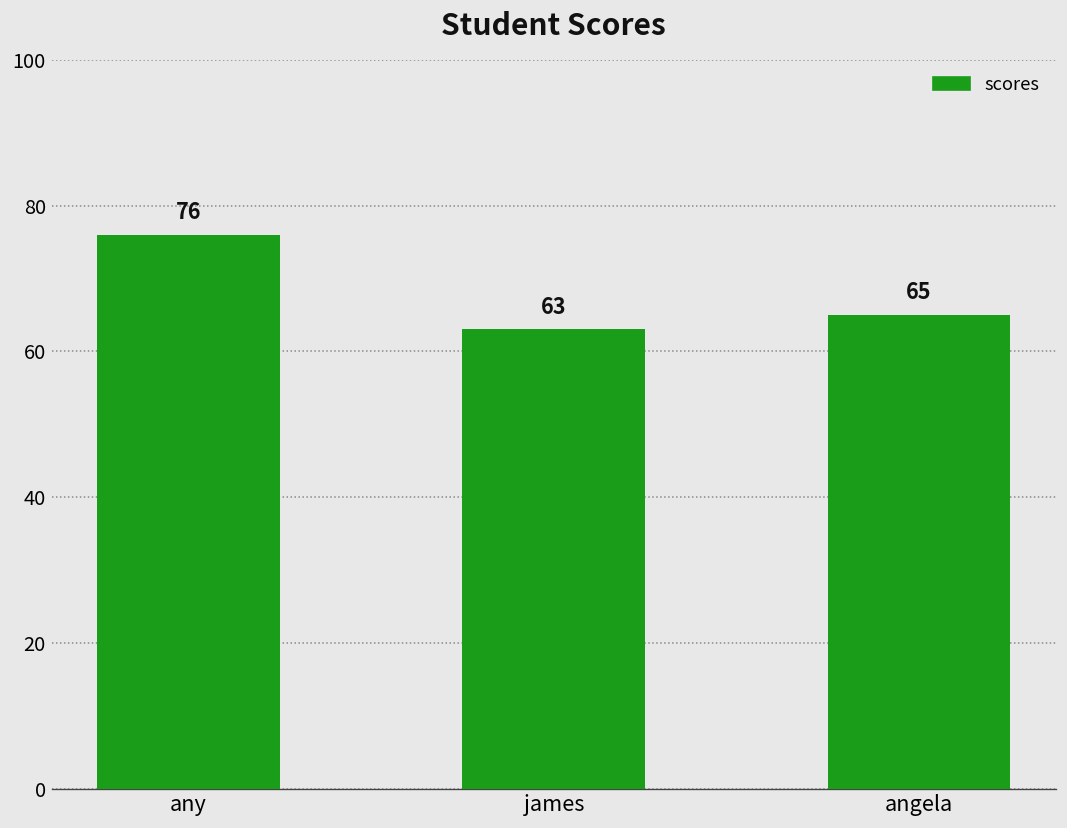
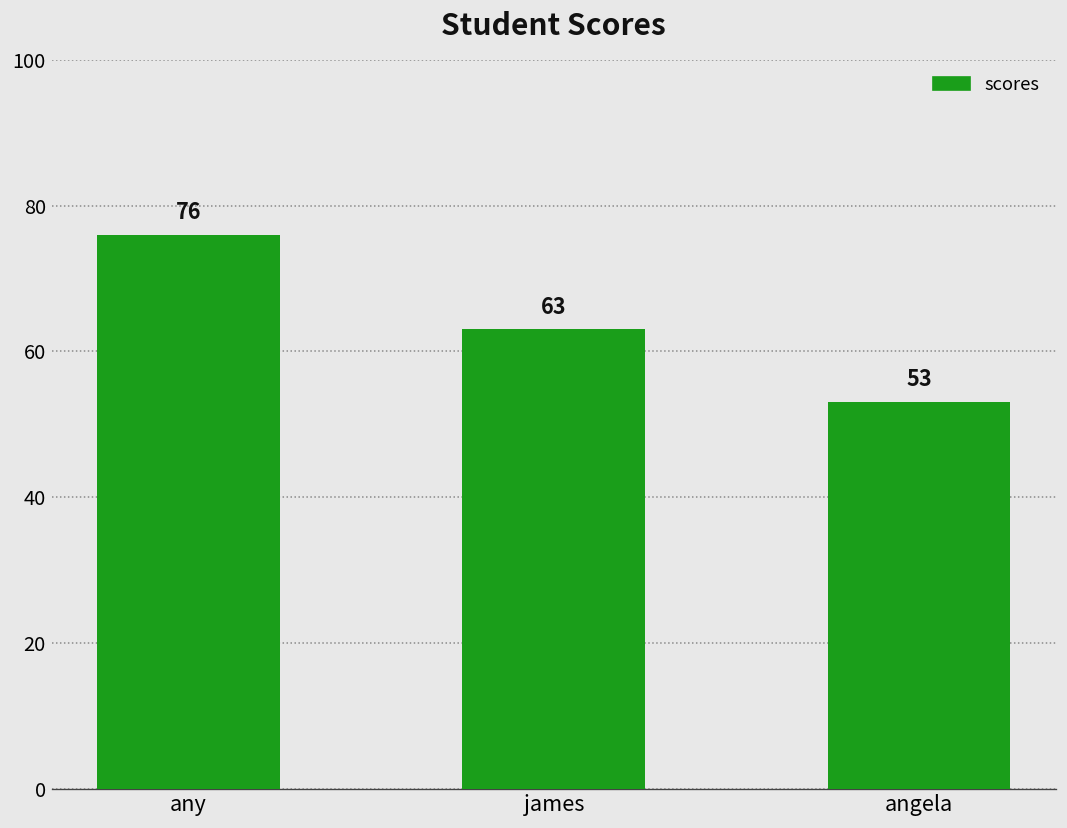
angela: 65 -> 53
